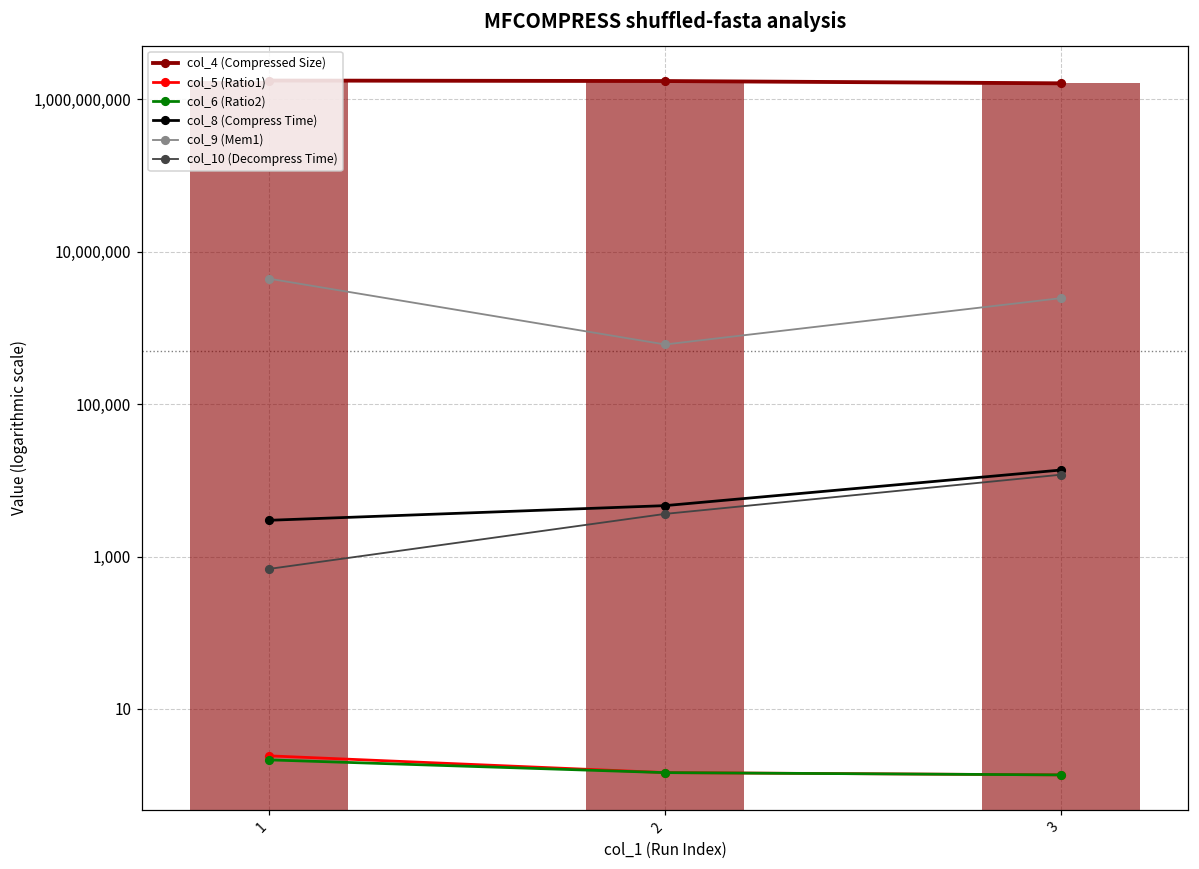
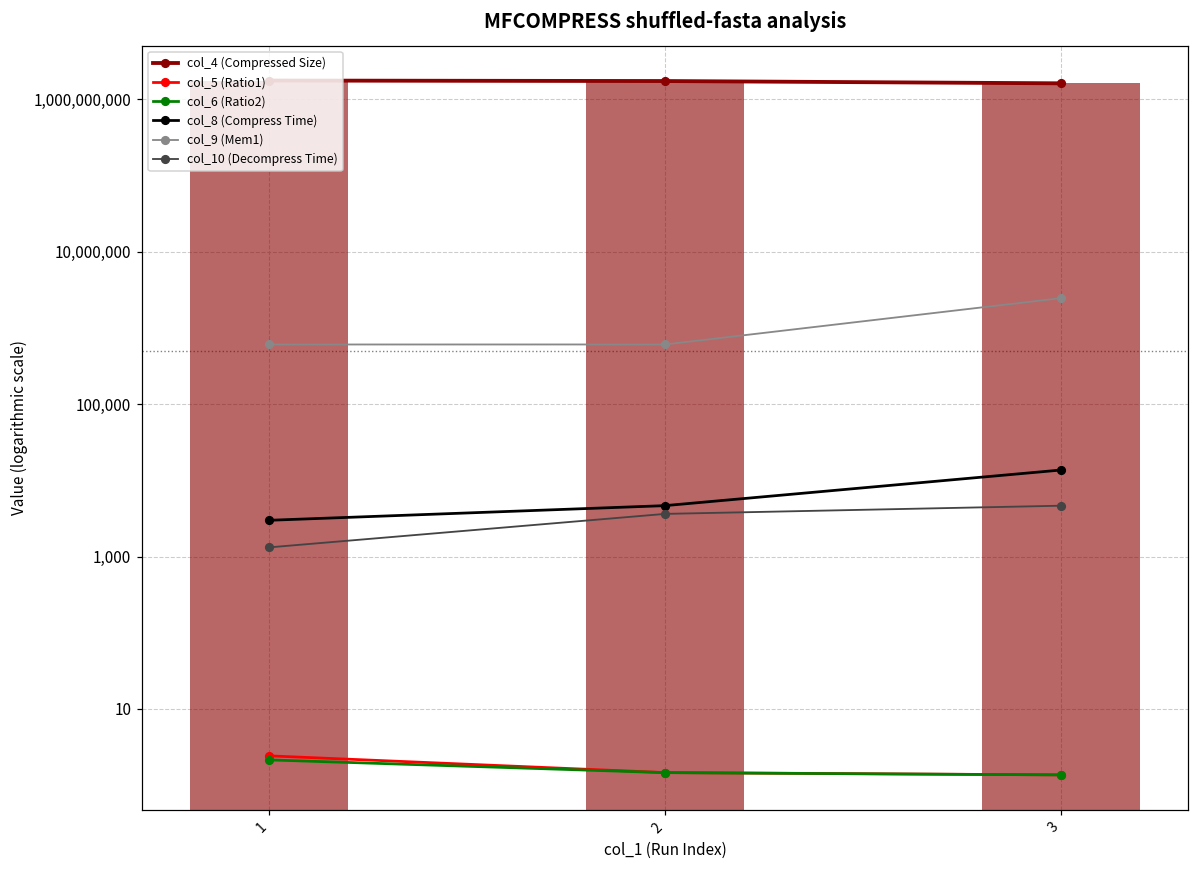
col_9 (Mem1), 1: 4,000,000 -> 600,000
col_10 (Decompress Time), 1: 700 -> 1,300
col_10 (Decompress Time), 3: 12,000 -> 5,000
